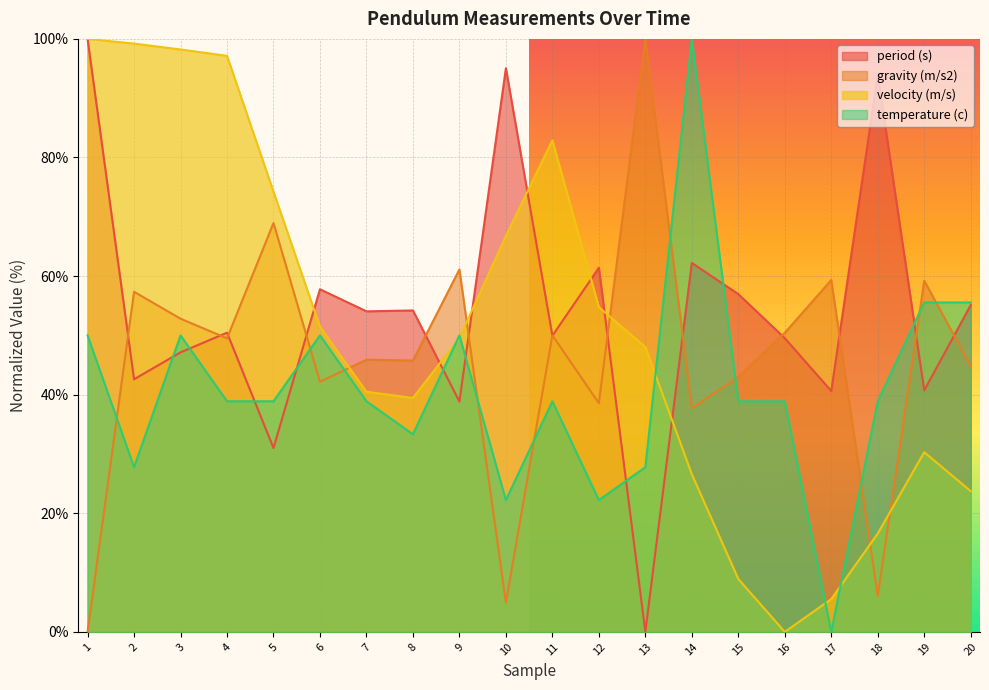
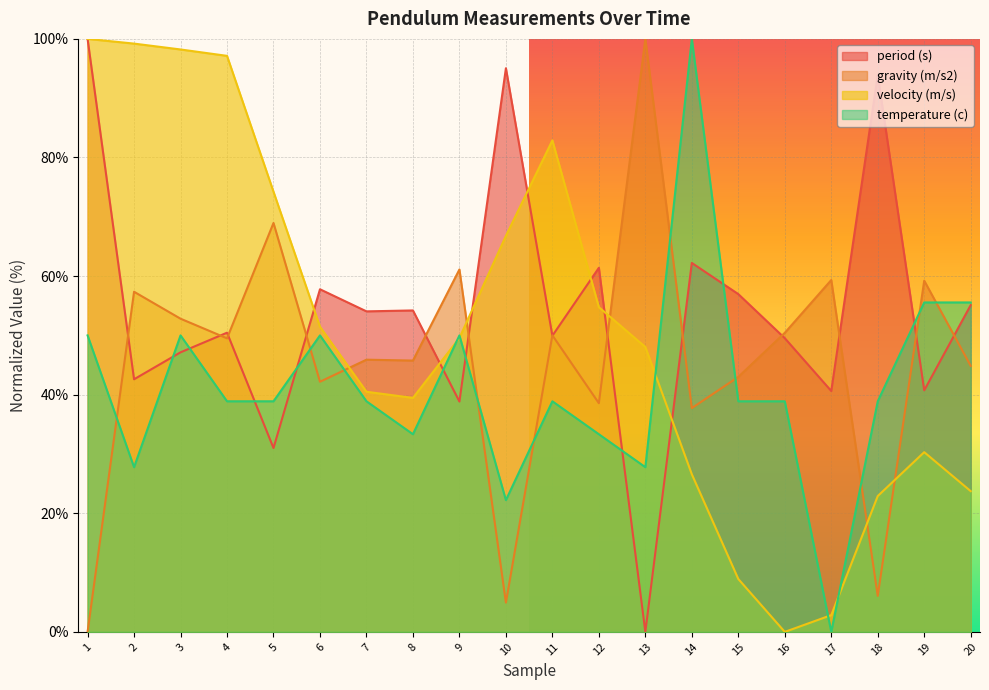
temperature (c), 12: 22% -> 33%
velocity (m/s), 17: 6% -> 3%
velocity (m/s), 18: 17% -> 23%
